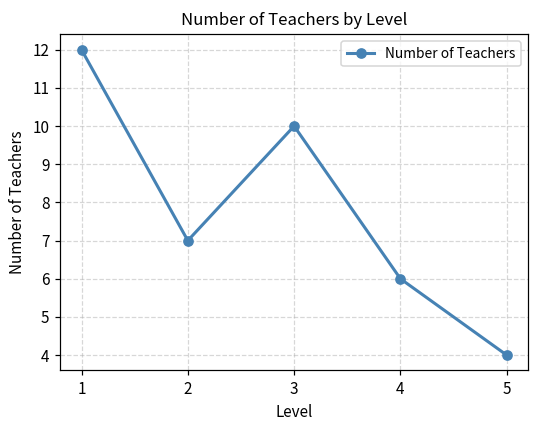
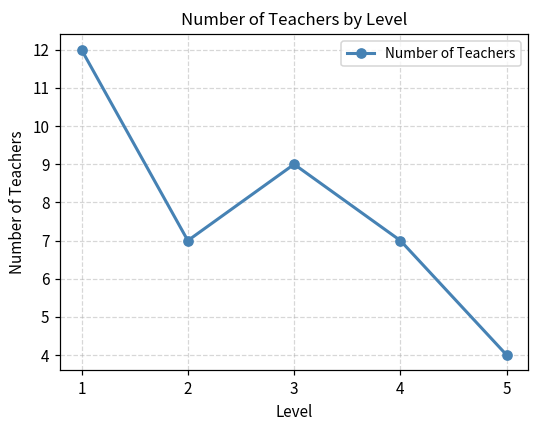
3: 10 -> 9
4: 6 -> 7
